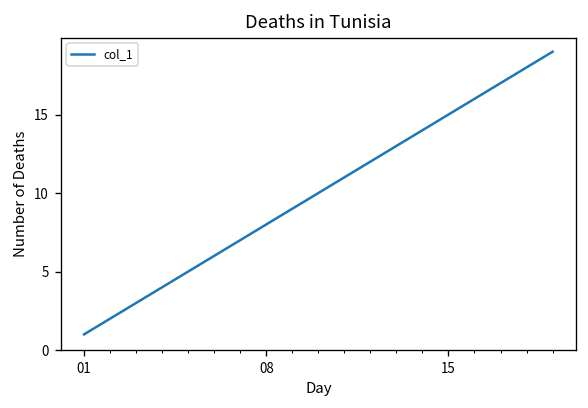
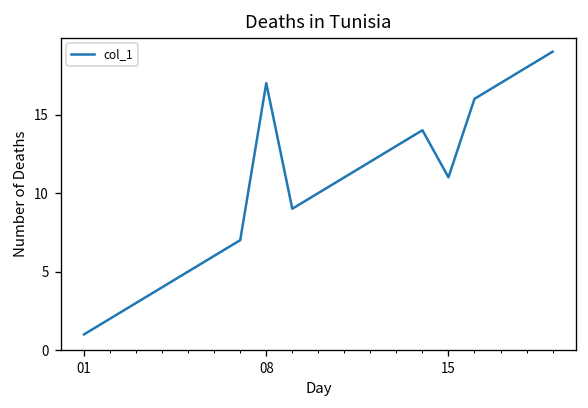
08: 8 -> 17
15: 15 -> 11
